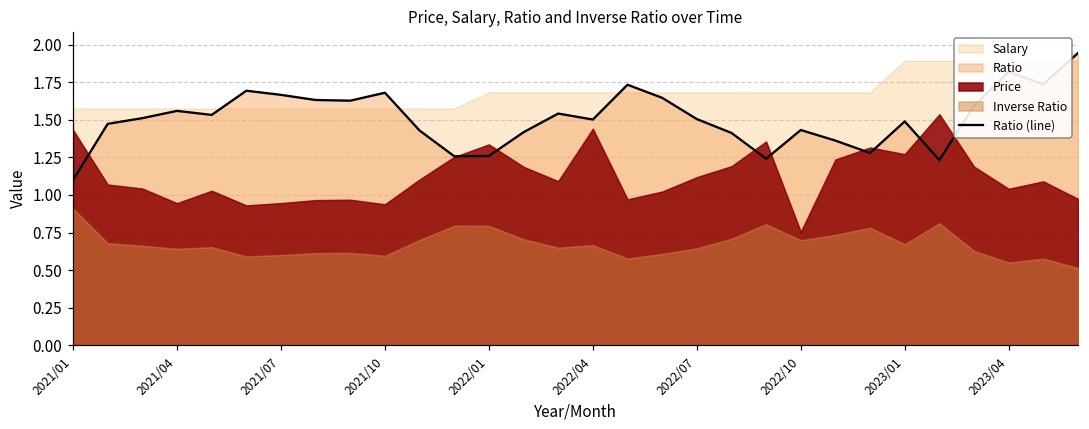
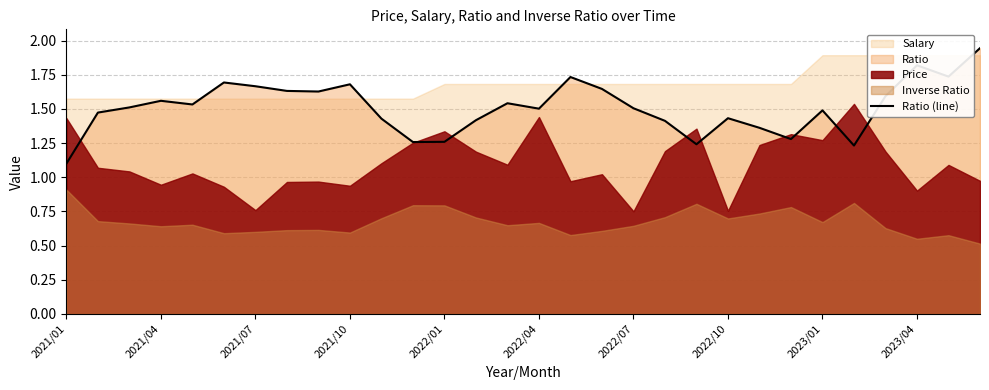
Price, 2021/07: 0.95 -> 0.76
Price, 2022/07: 1.12 -> 0.75
Price, 2023/04: 1.04 -> 0.90
